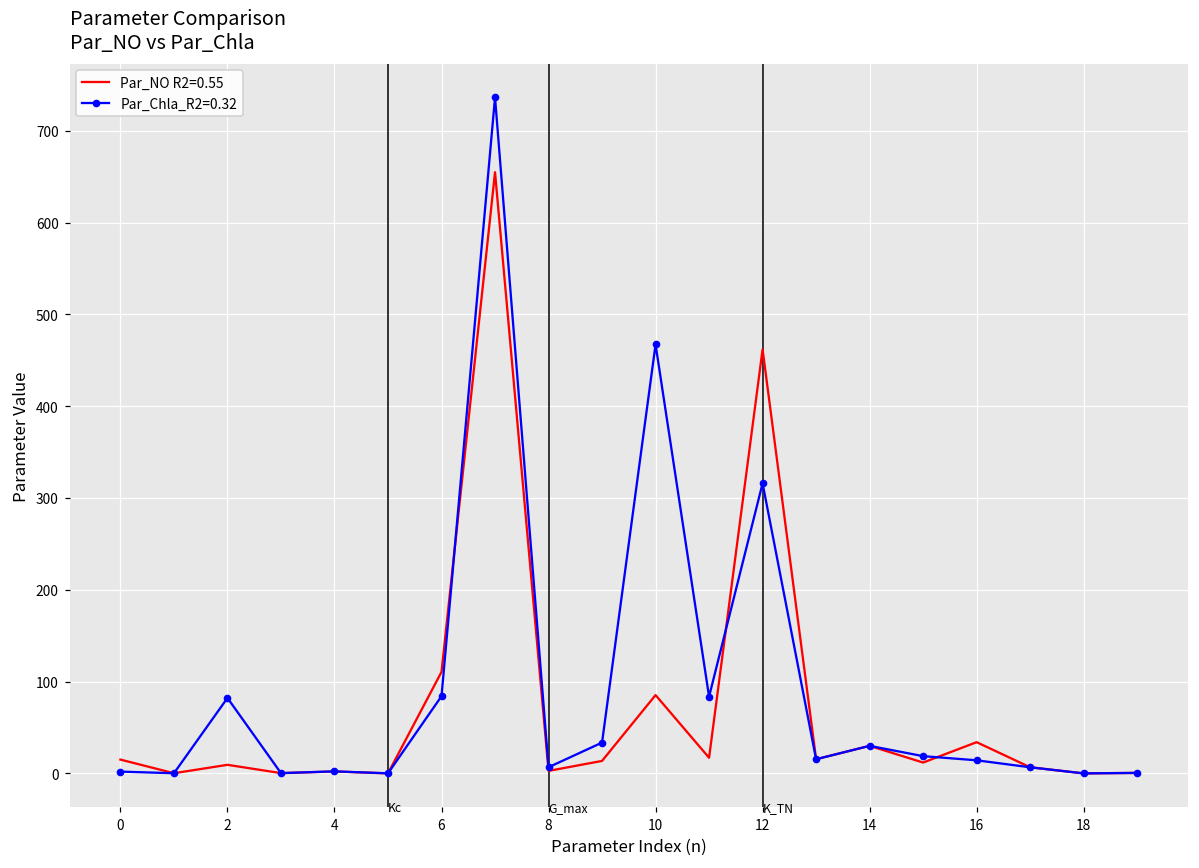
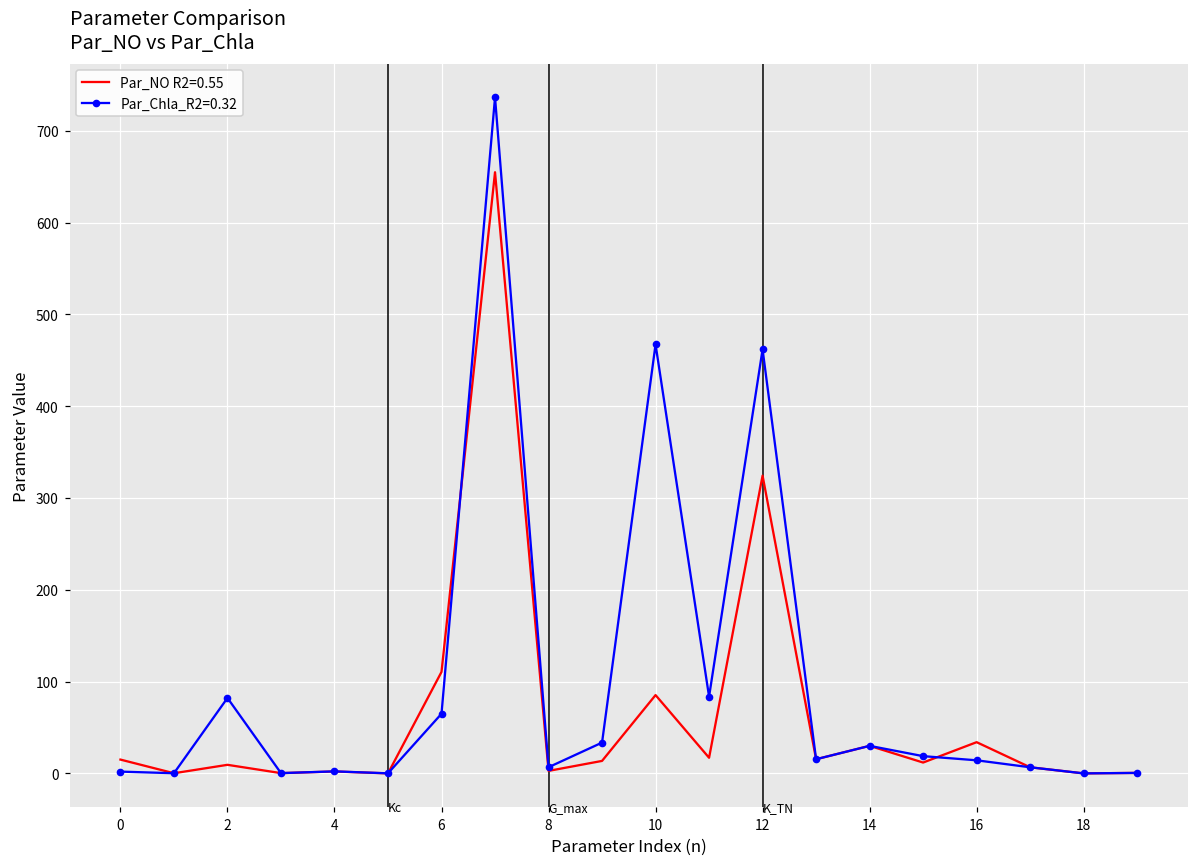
Par_Chla_R2=0.32, 6: 80 -> 60
Par_NO R2=0.55, 12: 460 -> 320
Par_Chla_R2=0.32, 12: 320 -> 460
